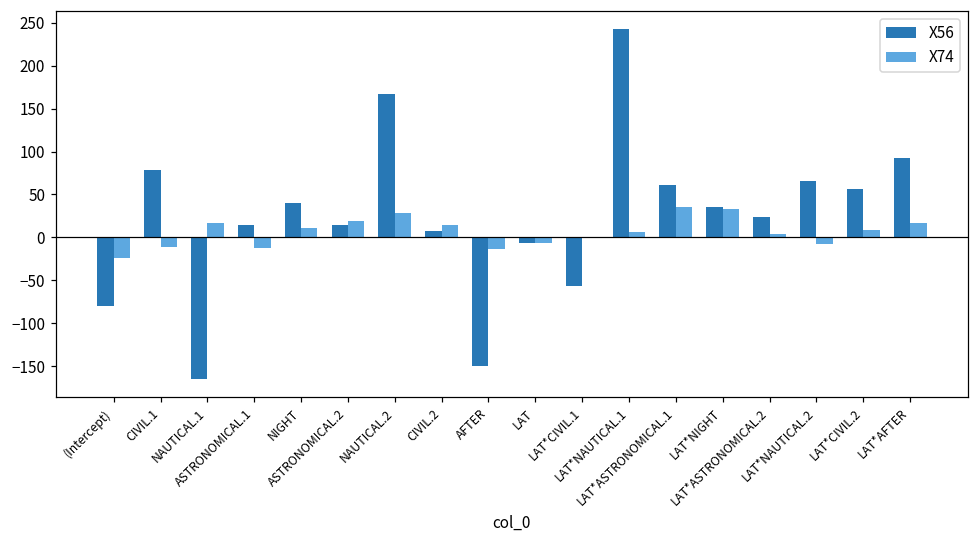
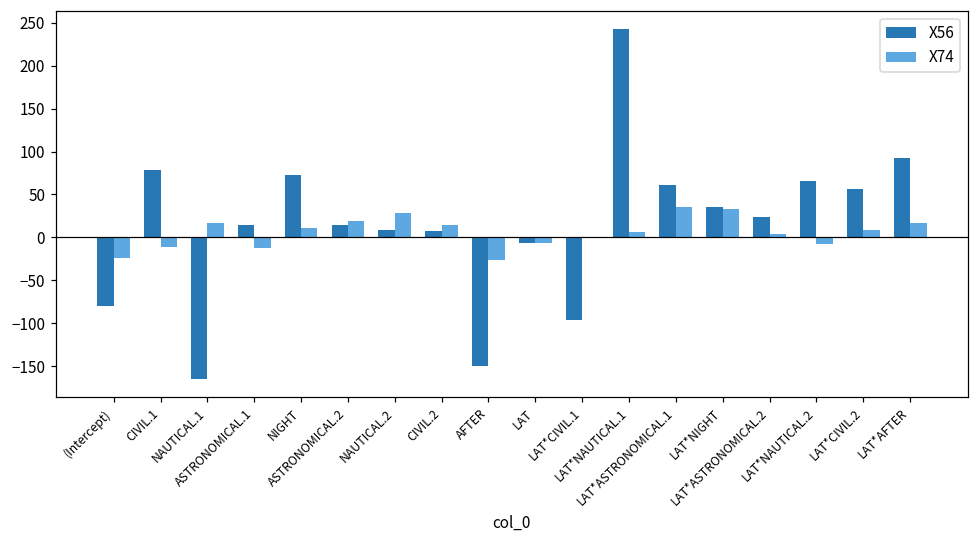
X56, NIGHT: 40 -> 70
X56, NAUTICAL.2: 170 -> 10
X74, AFTER: -10 -> -30
X56, LAT*CIVIL.1: -60 -> -100
